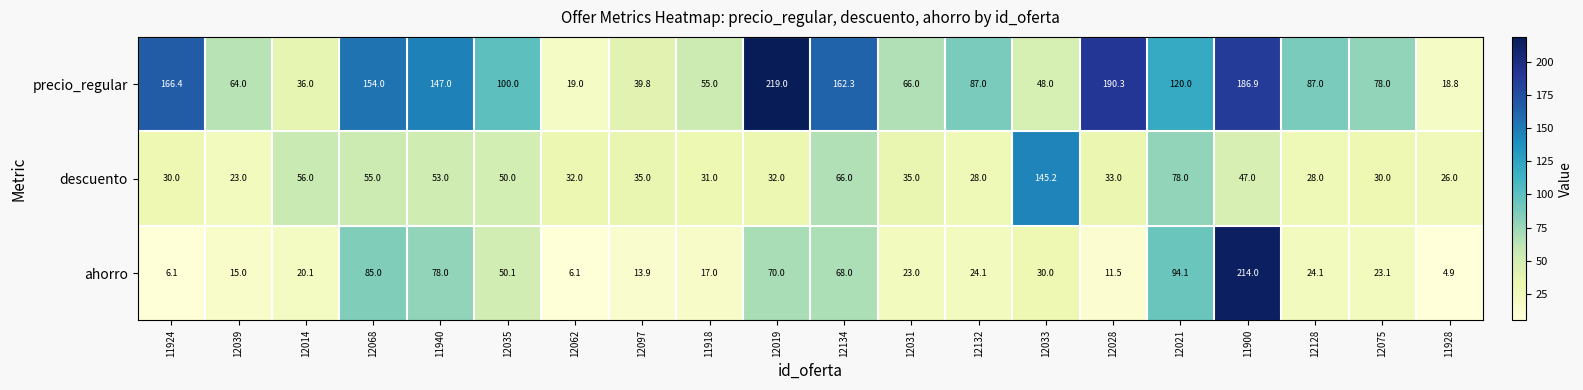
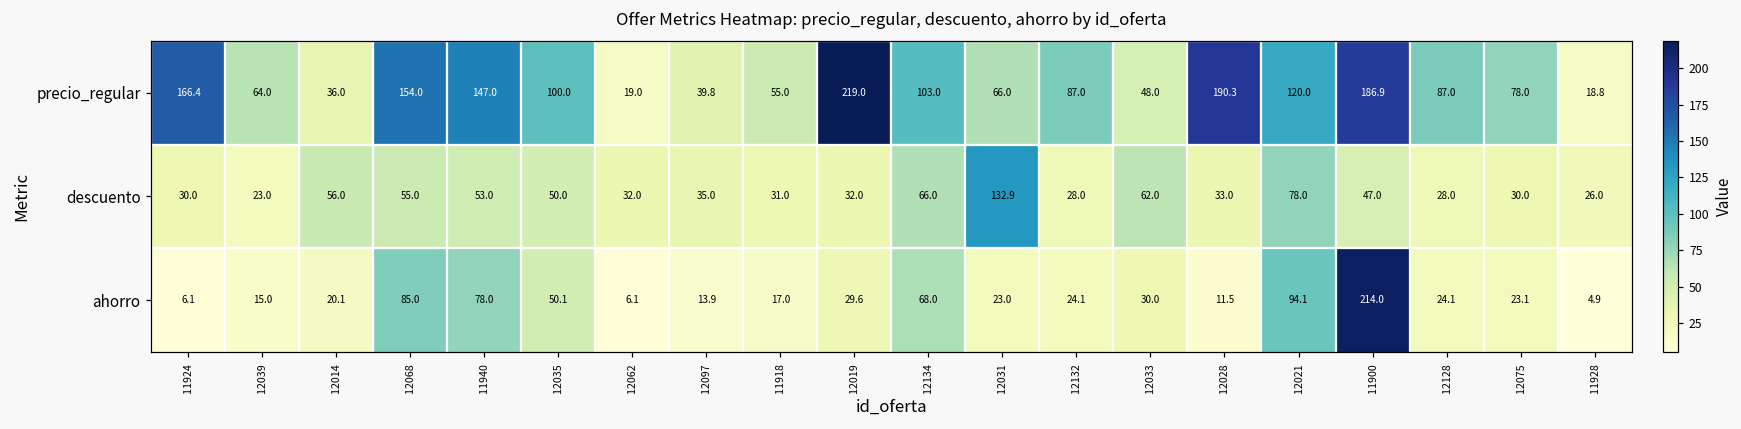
precio_regular, 12134: 162.3 -> 103.0
descuento, 12031: 35.0 -> 132.9
descuento, 12033: 145.2 -> 62.0
ahorro, 12019: 70.0 -> 29.6
